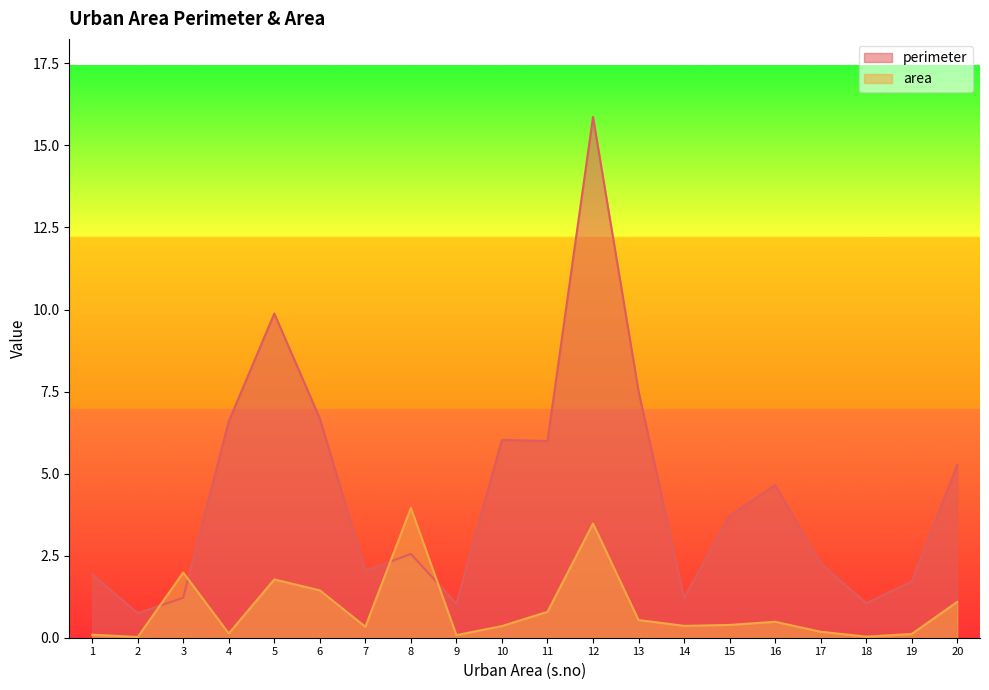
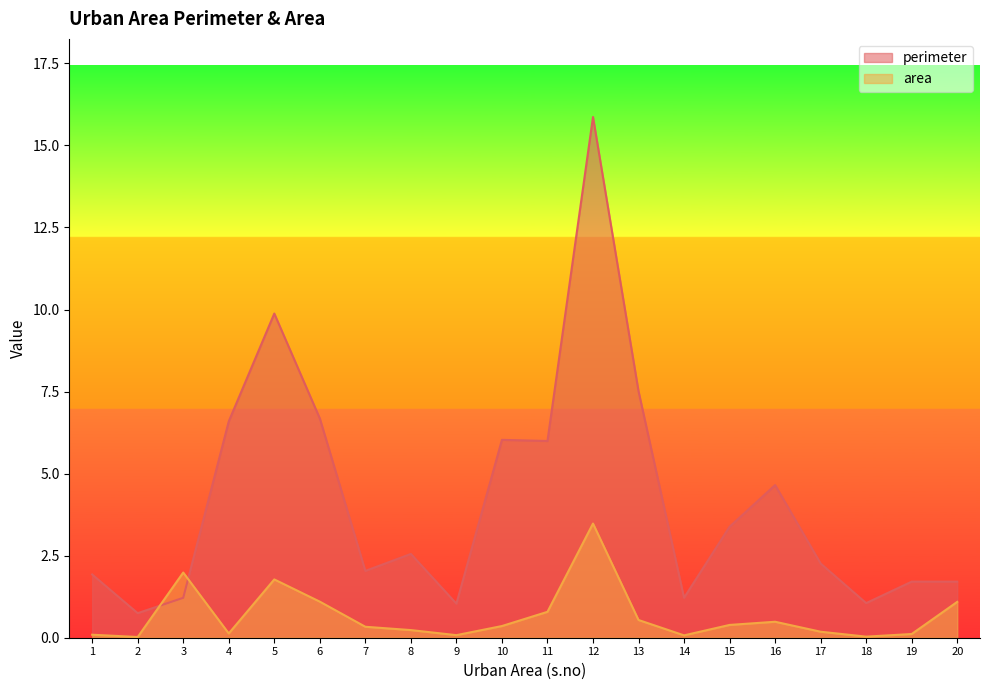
area, 6: 1.4 -> 1.1
area, 8: 4.0 -> 0.2
area, 14: 0.4 -> 0.1
perimeter, 15: 3.7 -> 3.4
perimeter, 20: 5.3 -> 1.7
